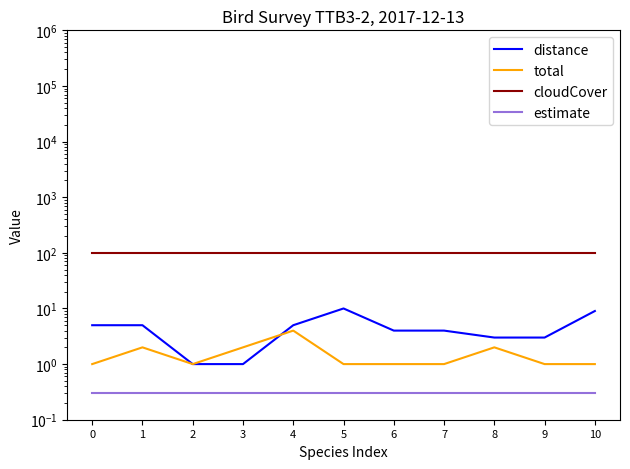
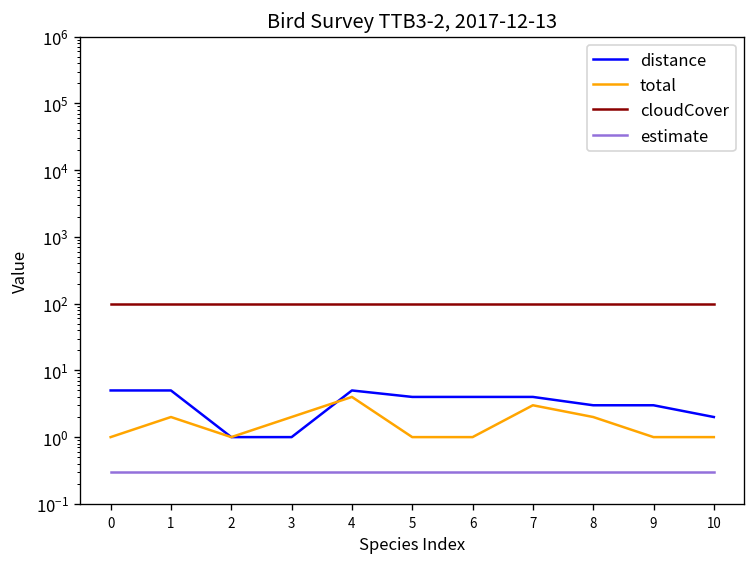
distance, 5: 10 -> 4
total, 7: 1 -> 3
distance, 10: 9 -> 2
